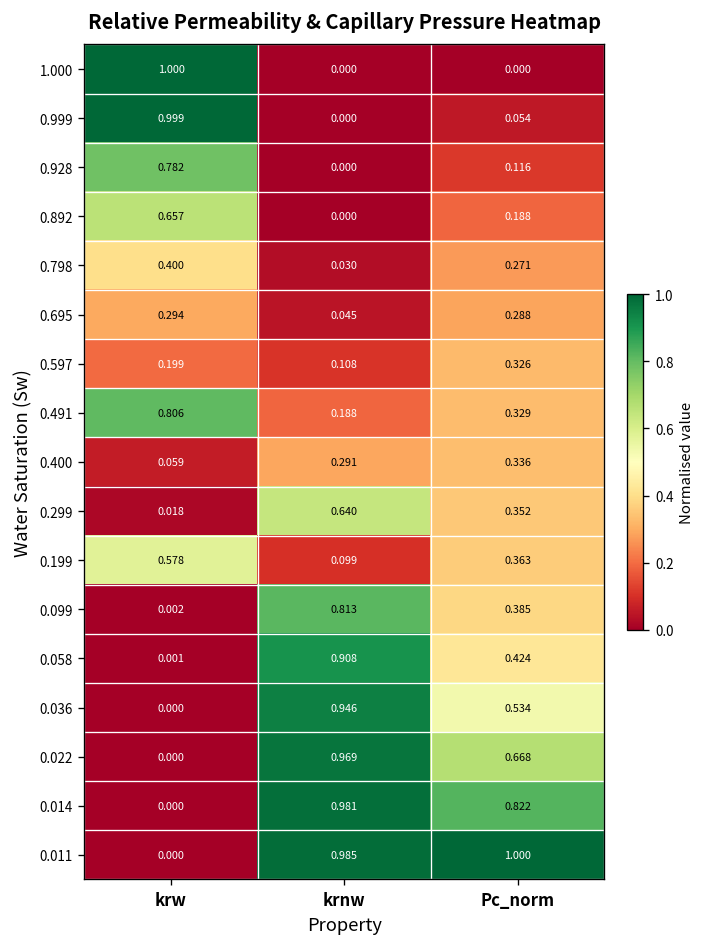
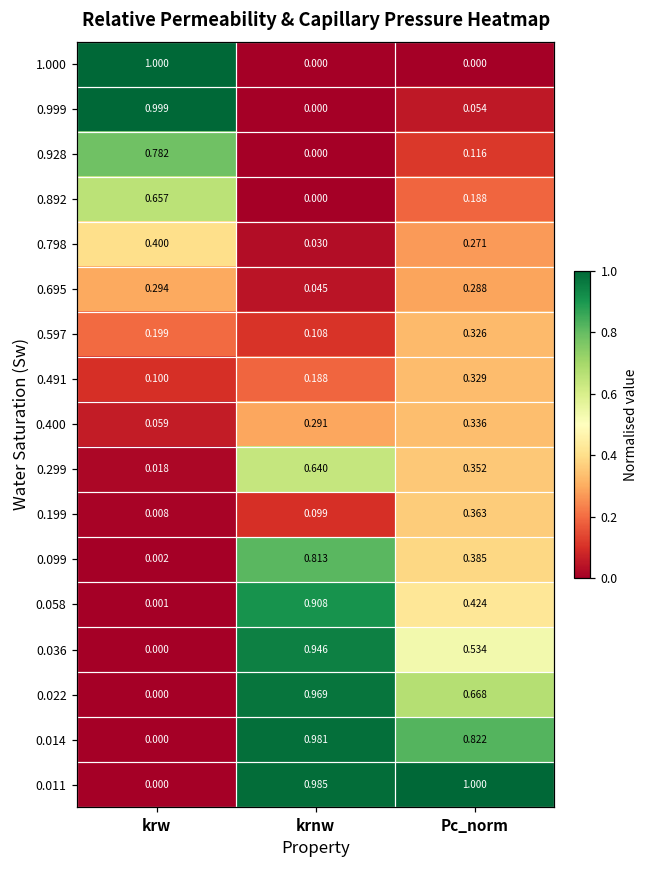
0.491, krw: 0.806 -> 0.100
0.199, krw: 0.578 -> 0.008
